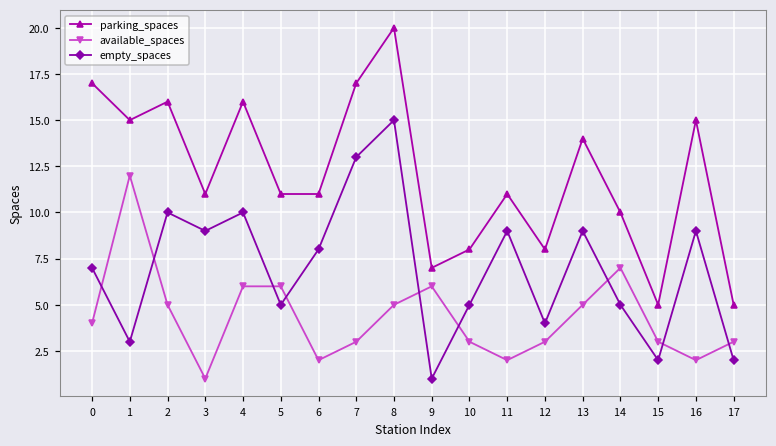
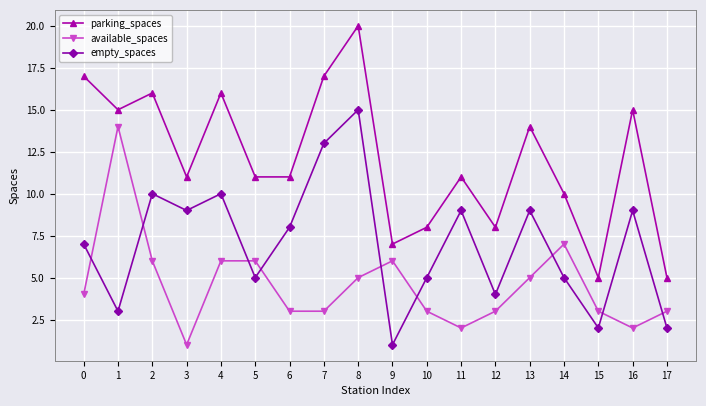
available_spaces, 1: 12 -> 14
available_spaces, 2: 5 -> 6
available_spaces, 6: 2 -> 3
